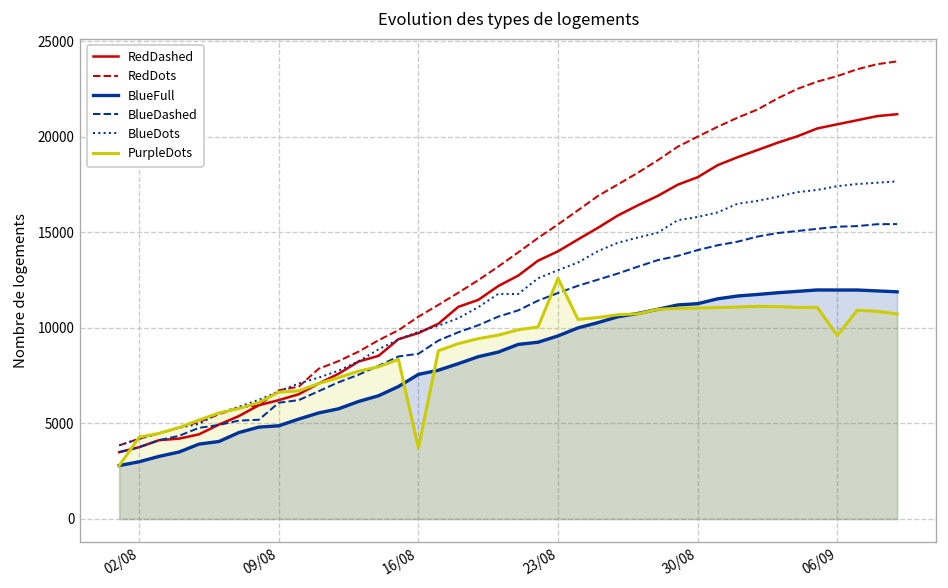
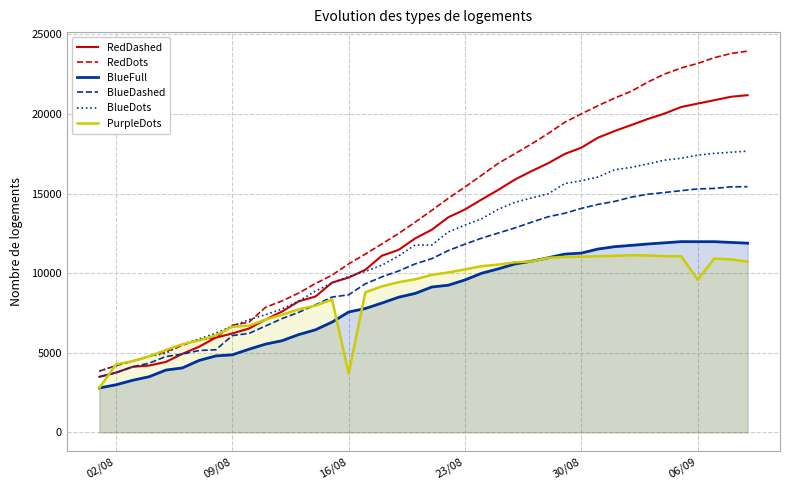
PurpleDots, 23/08: 12600 -> 10200
